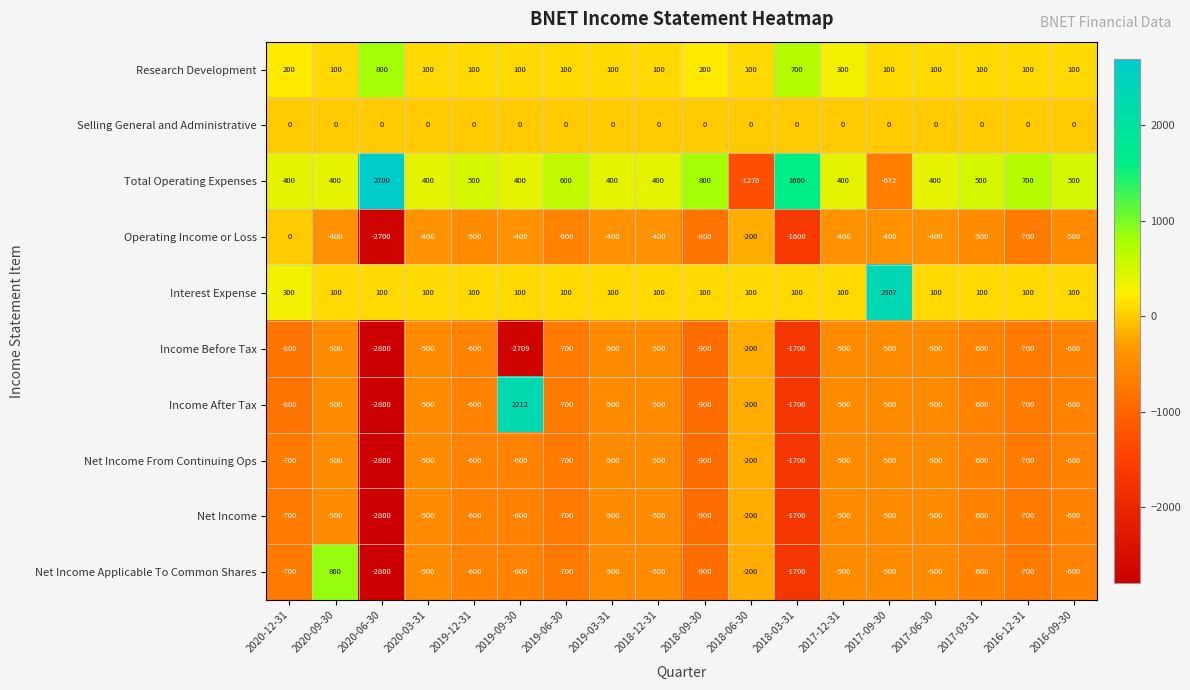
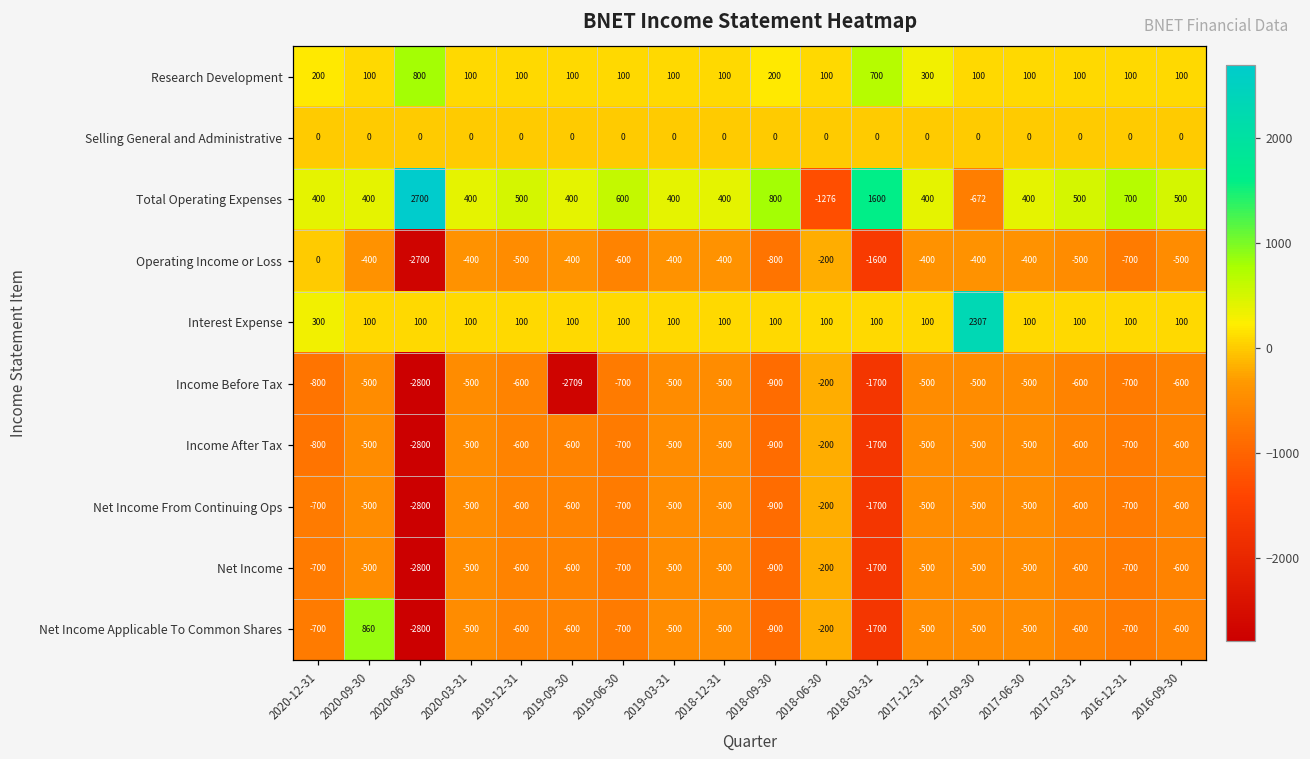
Income After Tax, 2019-09-30: 2212 -> -600
